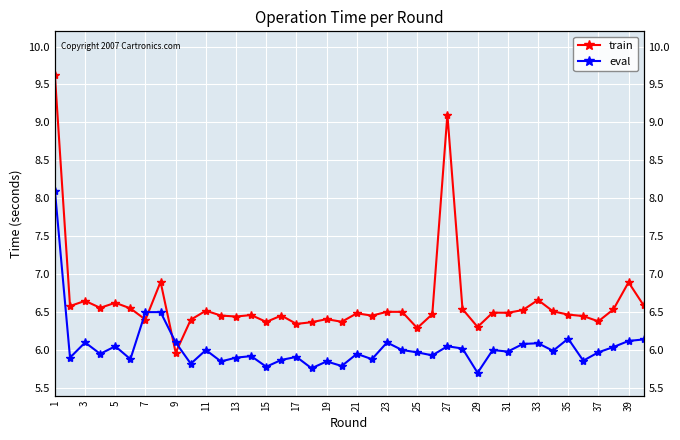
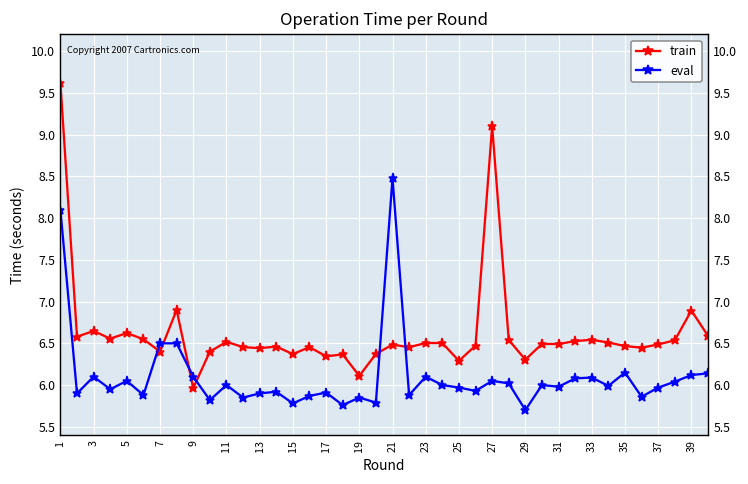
train, 19: 6.4 -> 6.1
eval, 21: 6.0 -> 8.5
train, 33: 6.7 -> 6.5
train, 37: 6.4 -> 6.5
